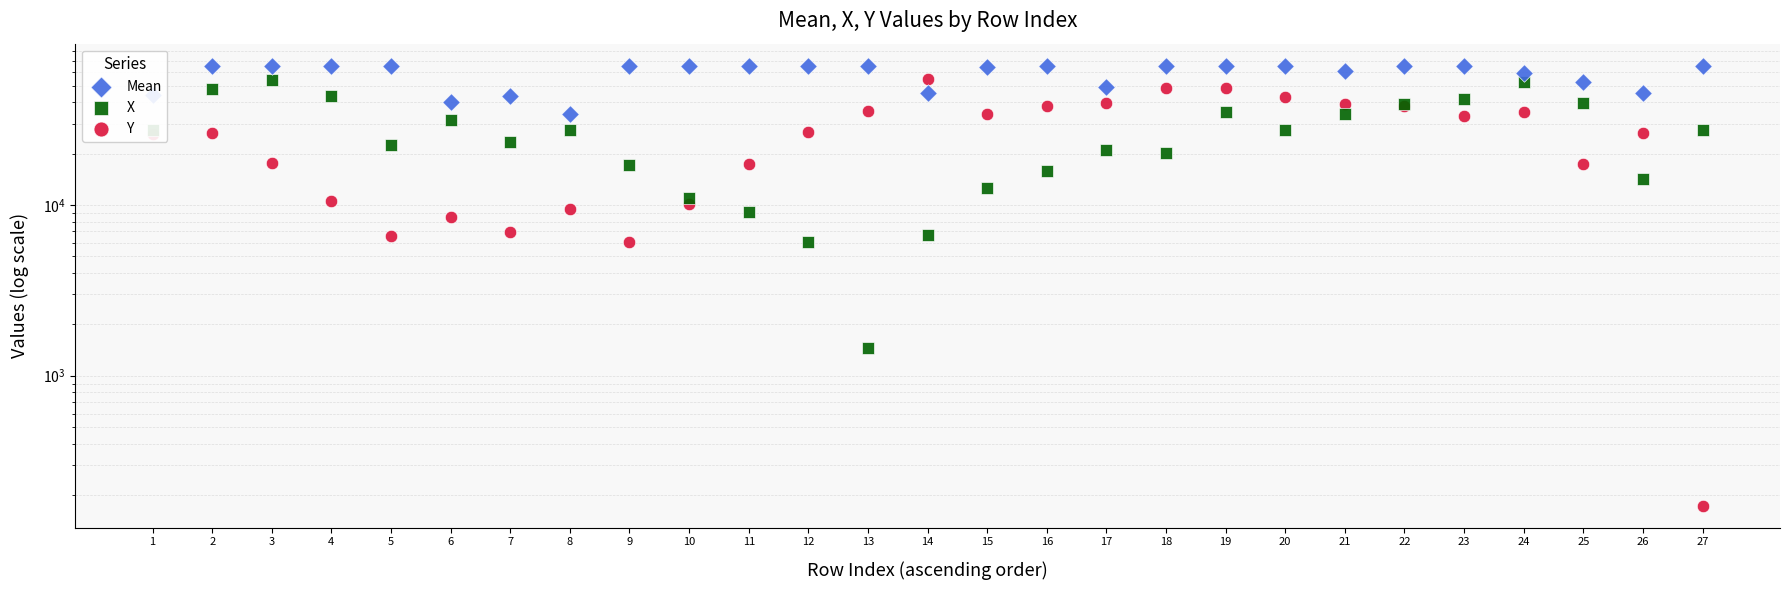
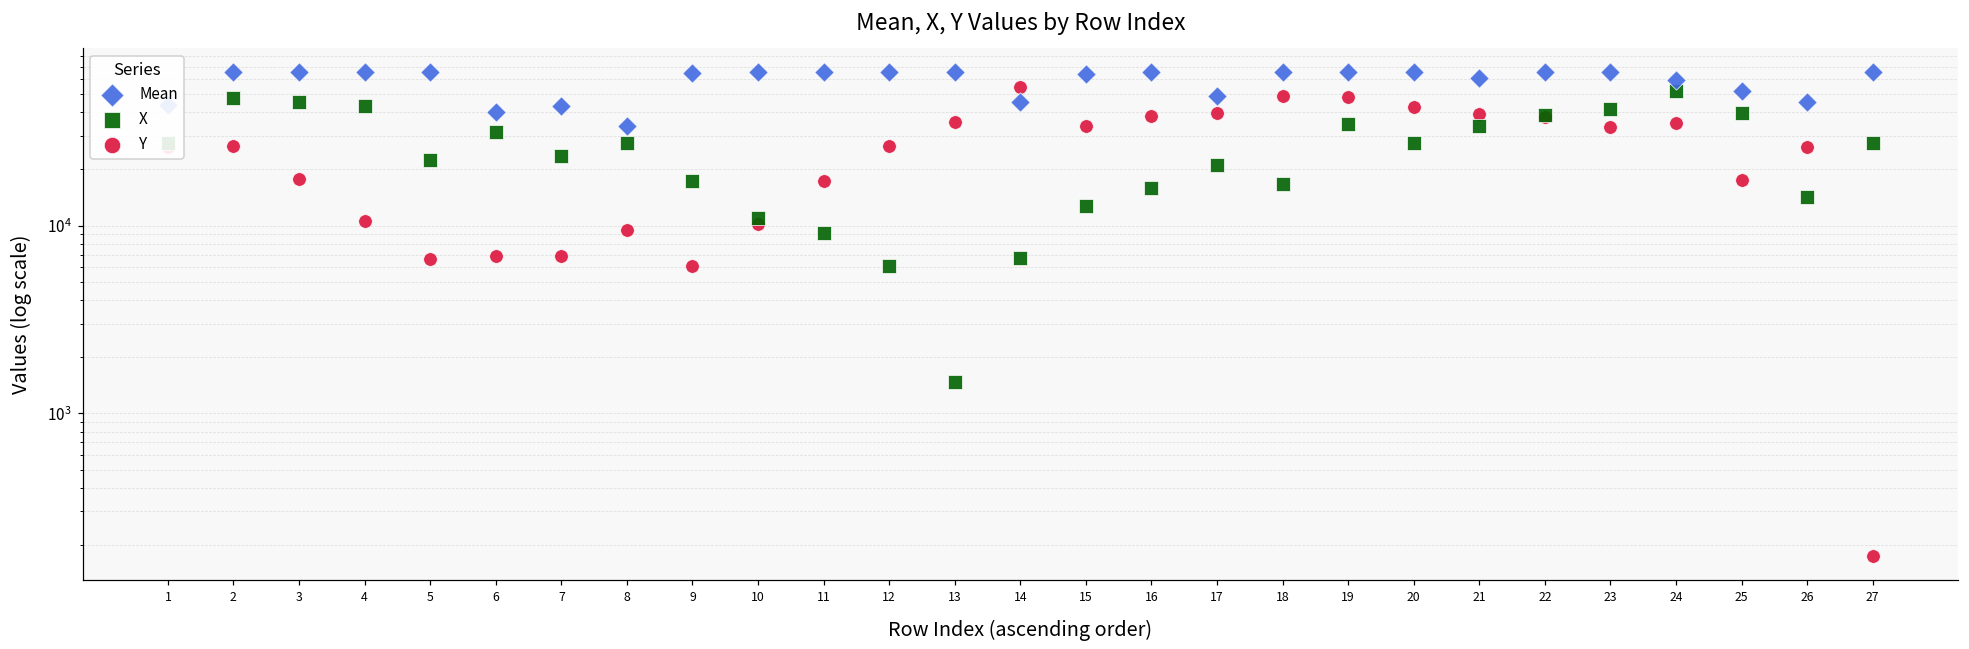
X, 3: 54000 -> 45000
Y, 6: 8000 -> 6900
X, 18: 20000 -> 17000
